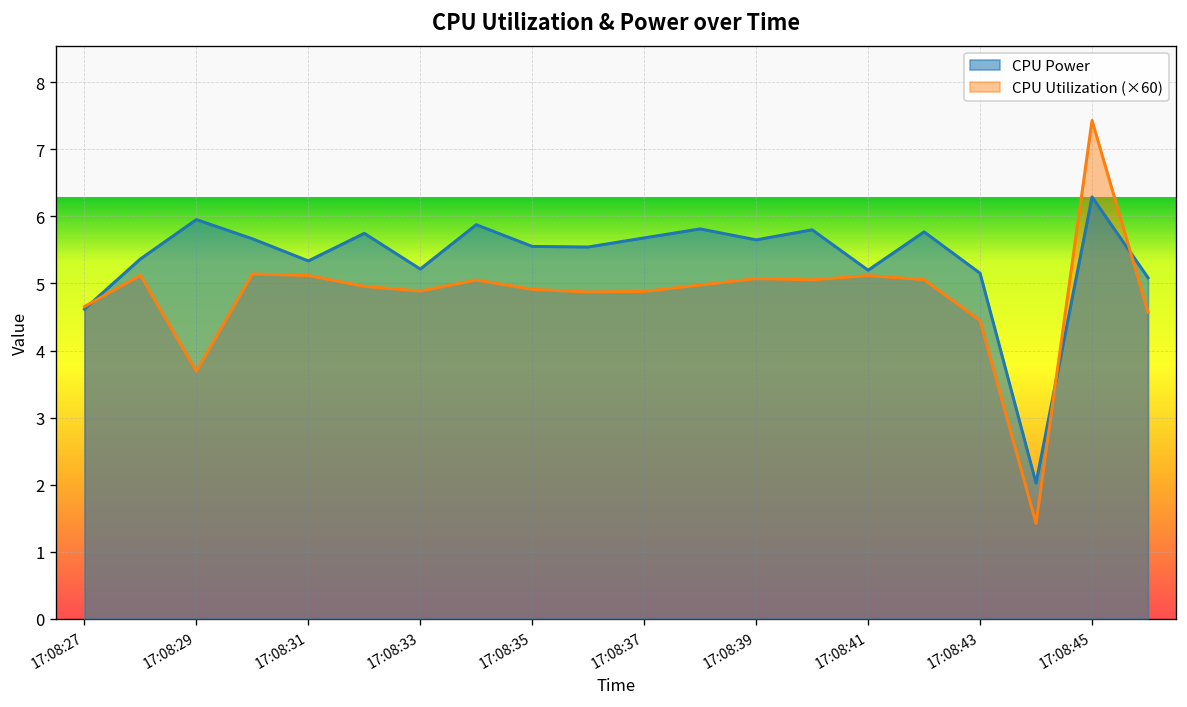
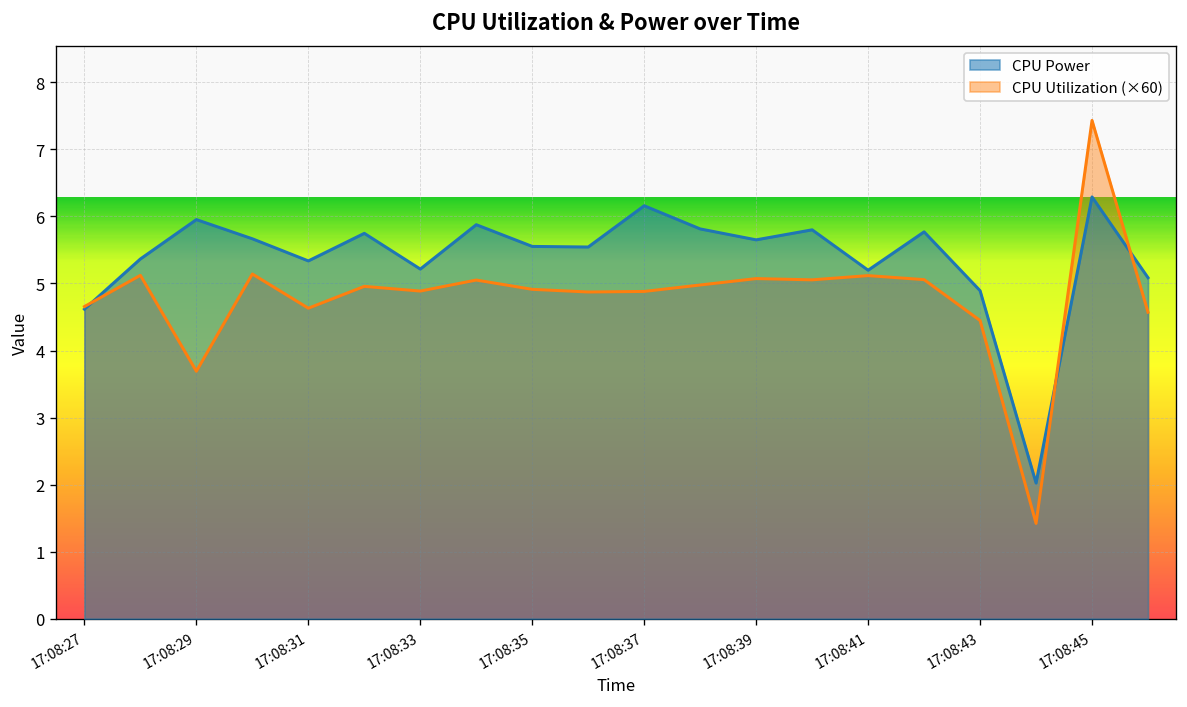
CPU Utilization (×60), 17:08:31: 5.1 -> 4.6
CPU Power, 17:08:37: 5.7 -> 6.2
CPU Power, 17:08:43: 5.2 -> 4.9
